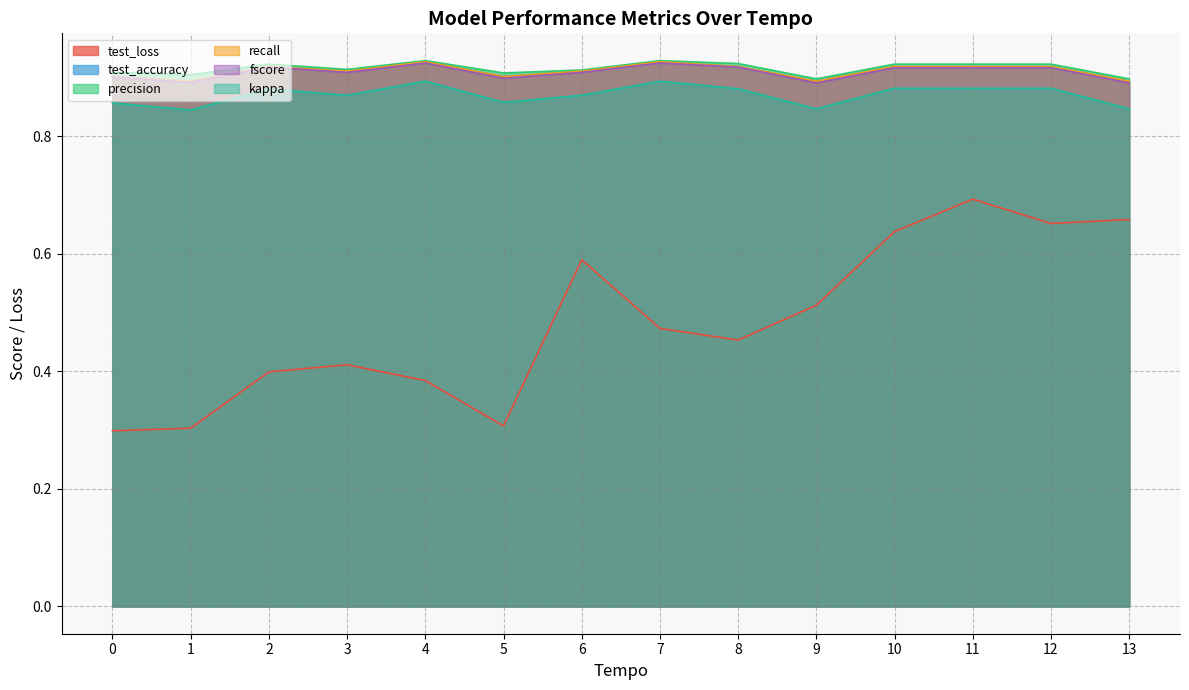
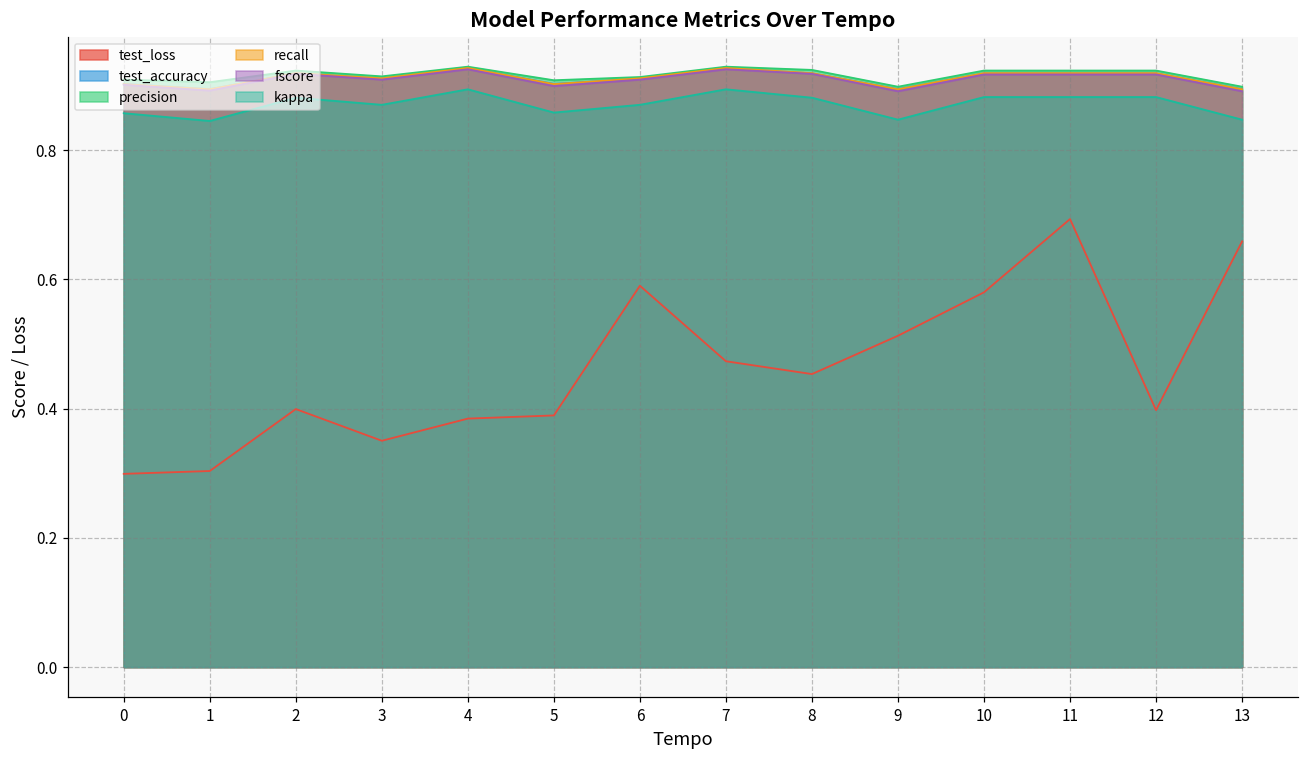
test_loss, 3: 0.41 -> 0.35
test_loss, 5: 0.31 -> 0.39
test_loss, 10: 0.64 -> 0.58
test_loss, 12: 0.65 -> 0.40
